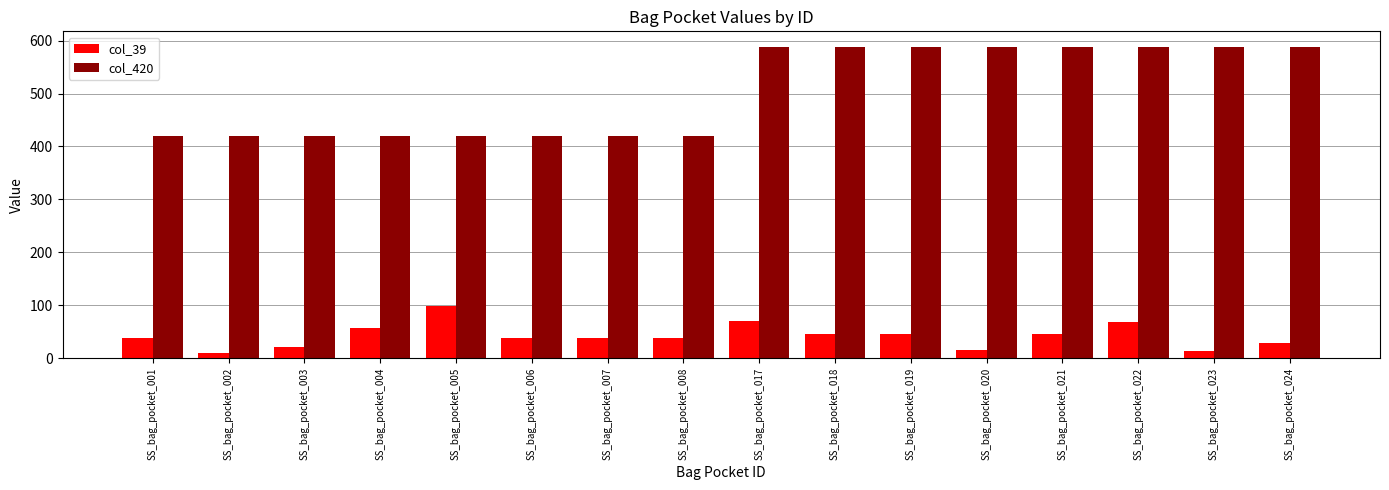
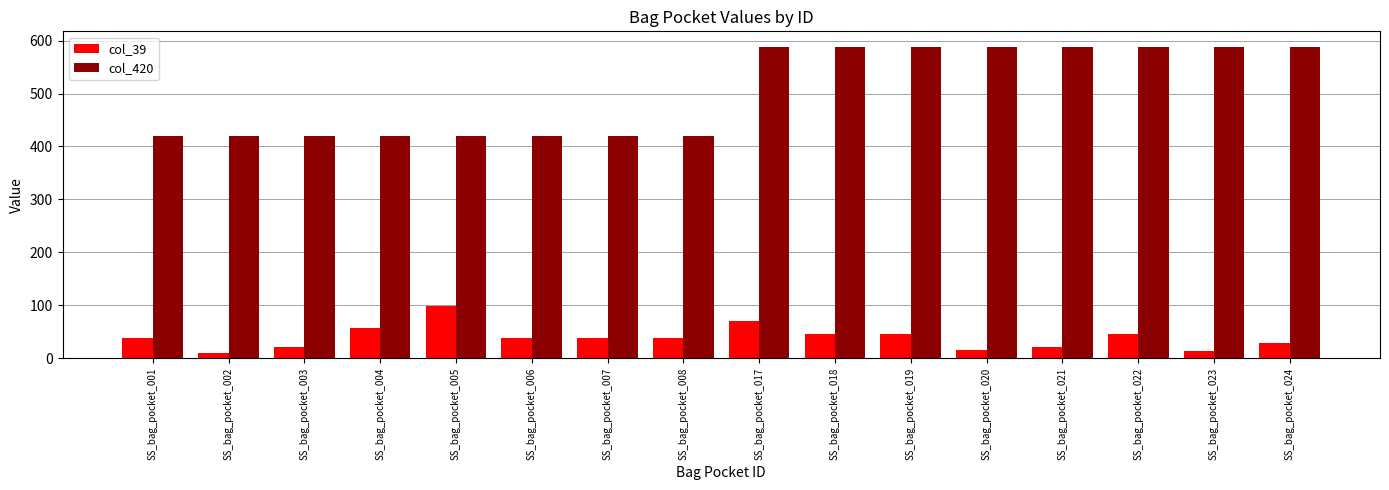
col_39, SS_bag_pocket_021: 50 -> 20
col_39, SS_bag_pocket_022: 70 -> 50
